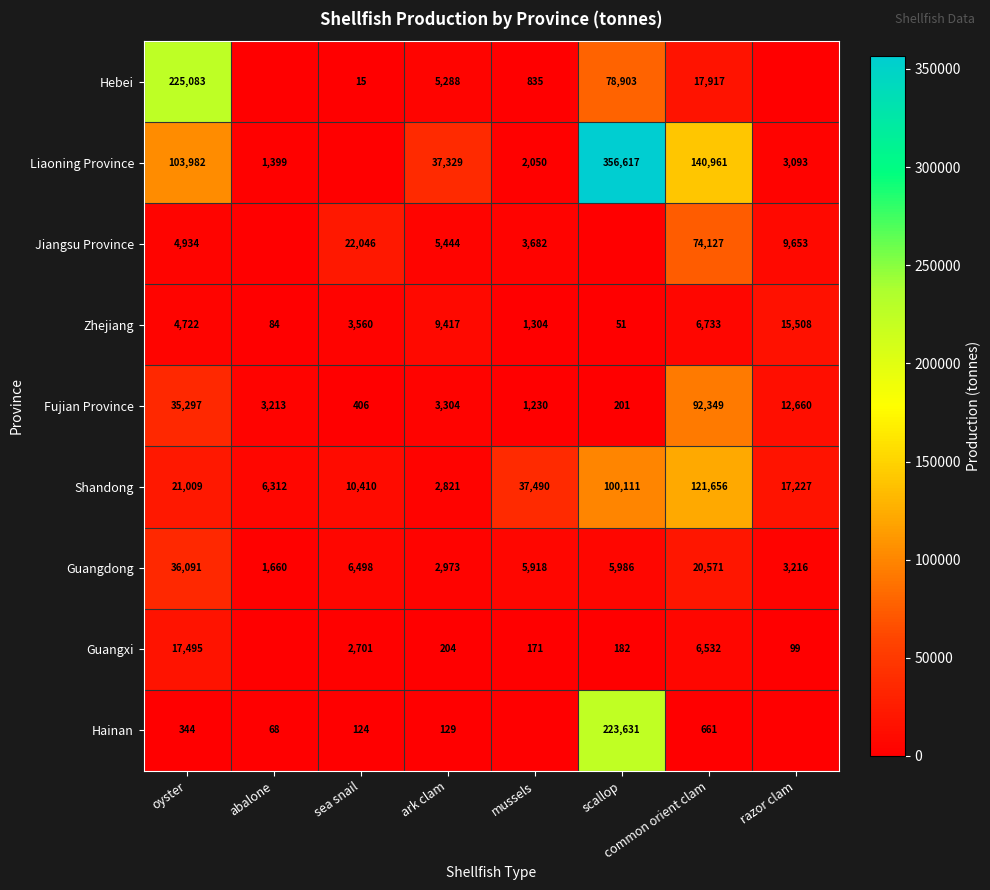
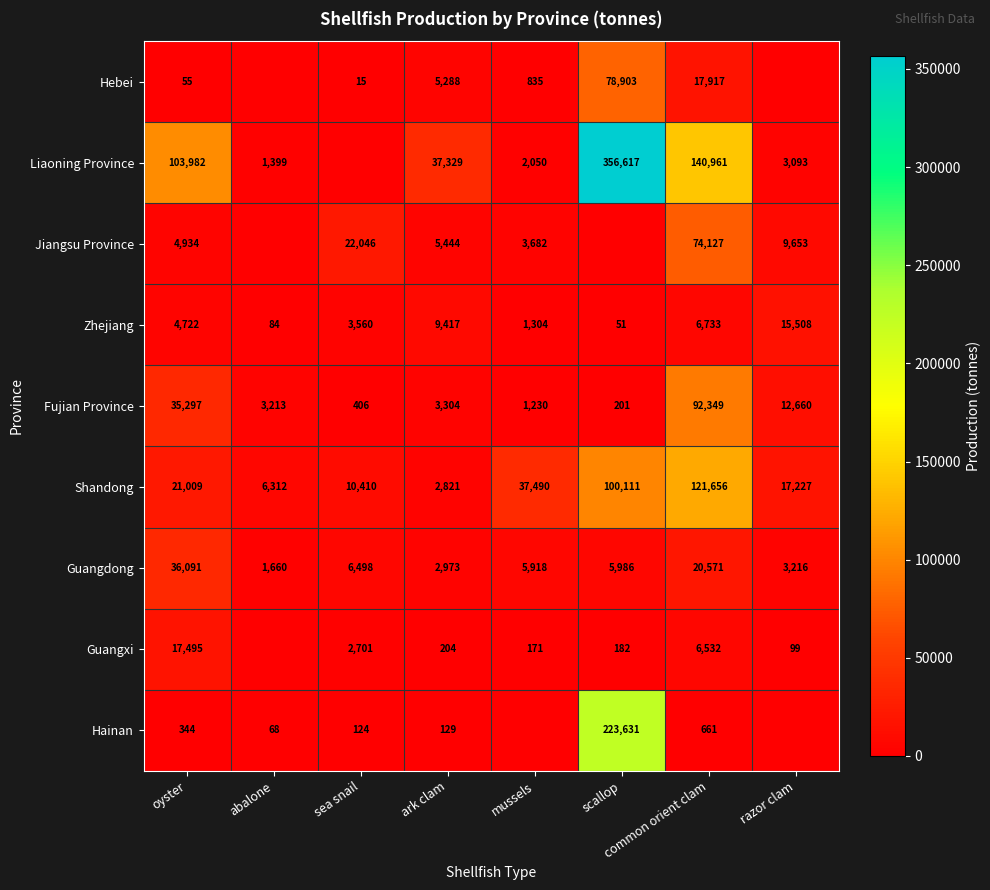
Hebei, oyster: 225,083 -> 55
